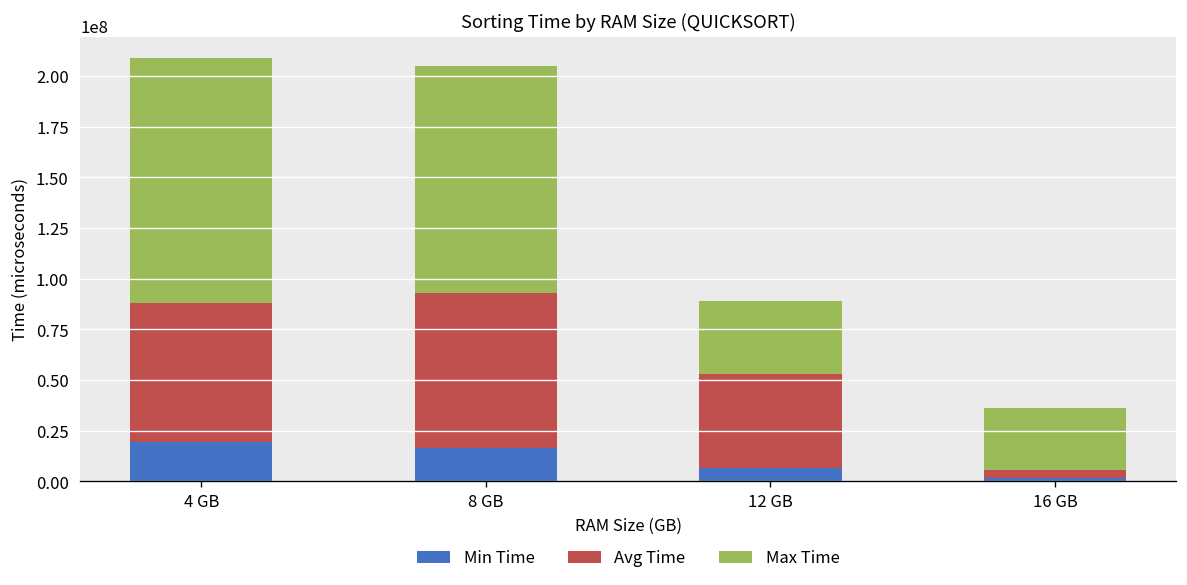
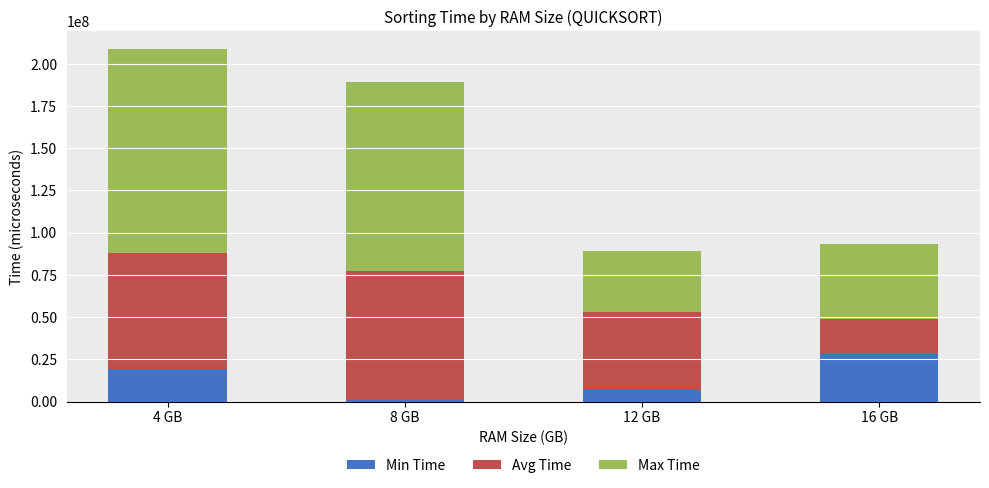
Min Time, 8 GB: 16000000 -> 1000000
Min Time, 16 GB: 1000000 -> 28000000
Avg Time, 16 GB: 4000000 -> 21000000
Max Time, 16 GB: 30000000 -> 45000000
